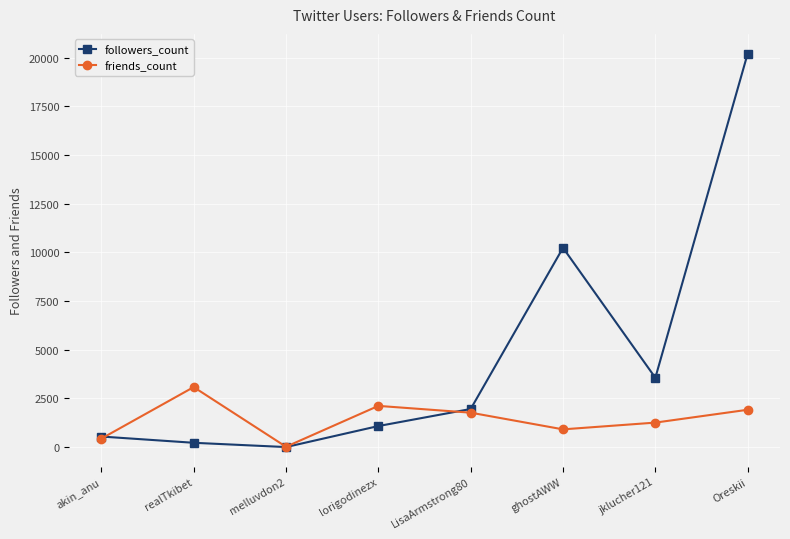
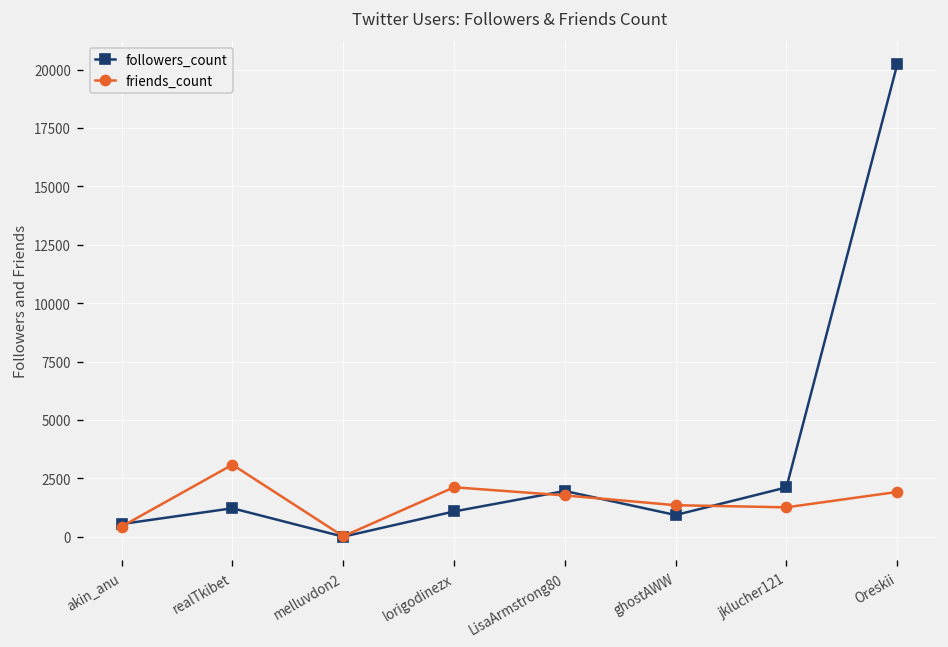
followers_count, realTkibet: 200 -> 1200
followers_count, ghostAWW: 10200 -> 900
friends_count, ghostAWW: 900 -> 1300
followers_count, jklucher121: 3600 -> 2100
